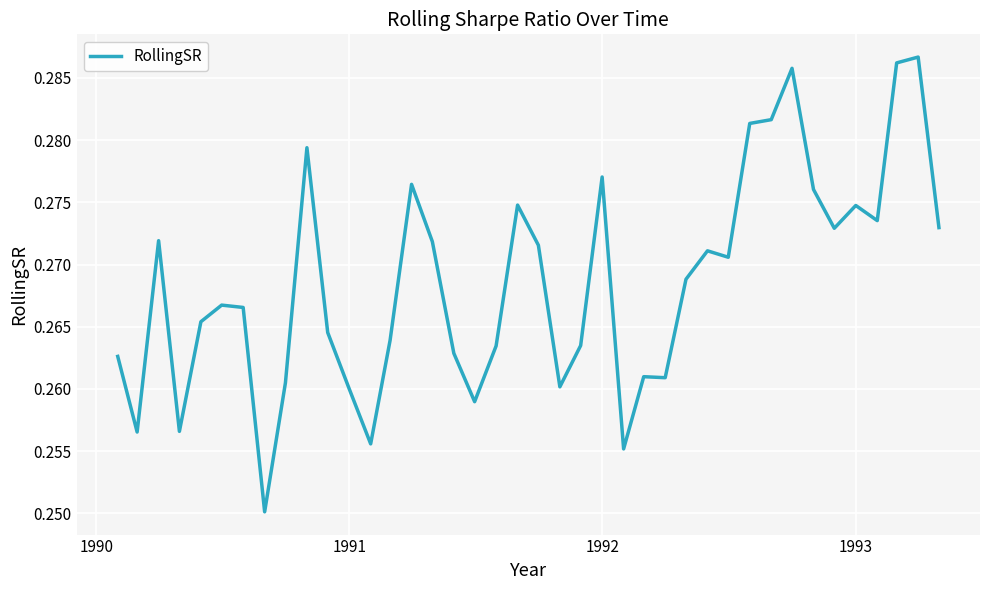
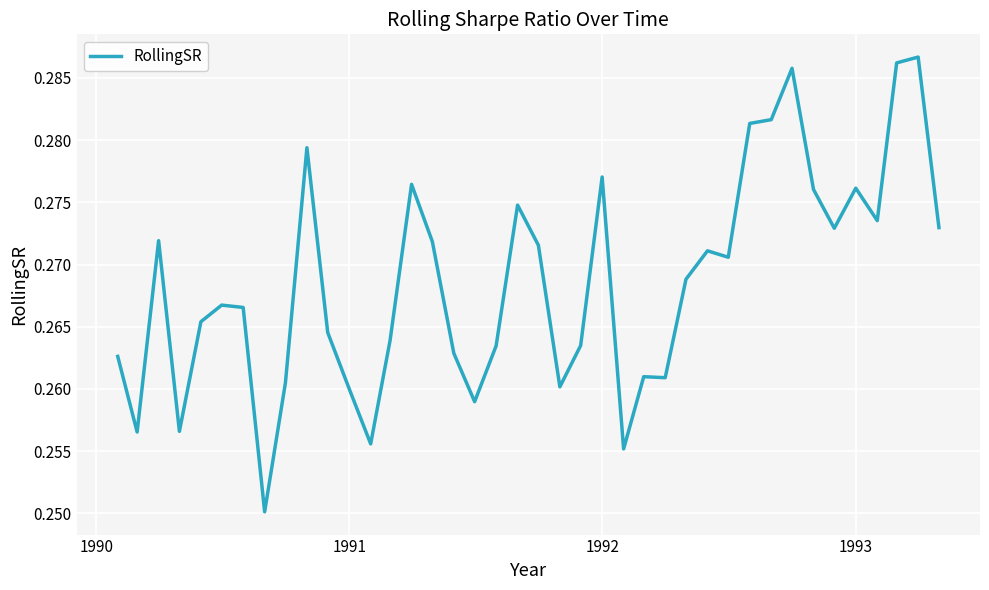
1993: 0.2747 -> 0.2761
